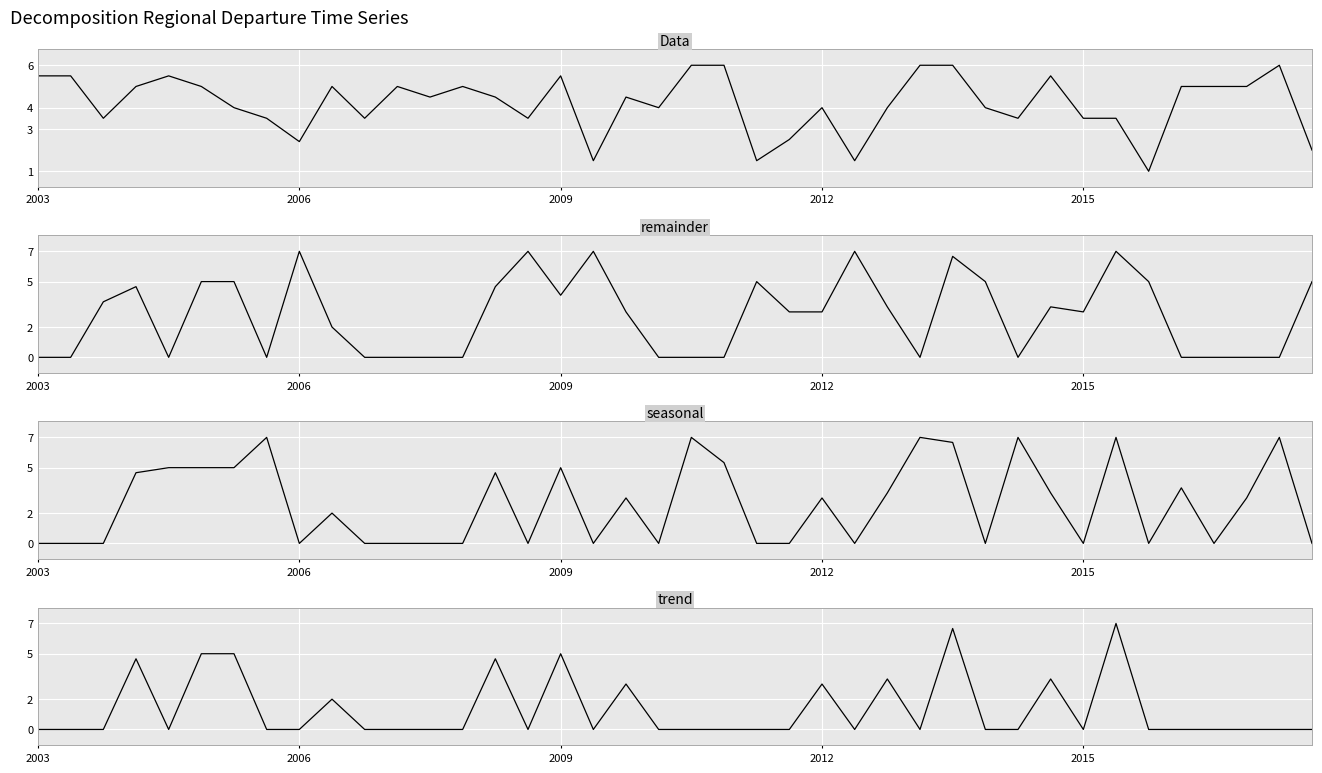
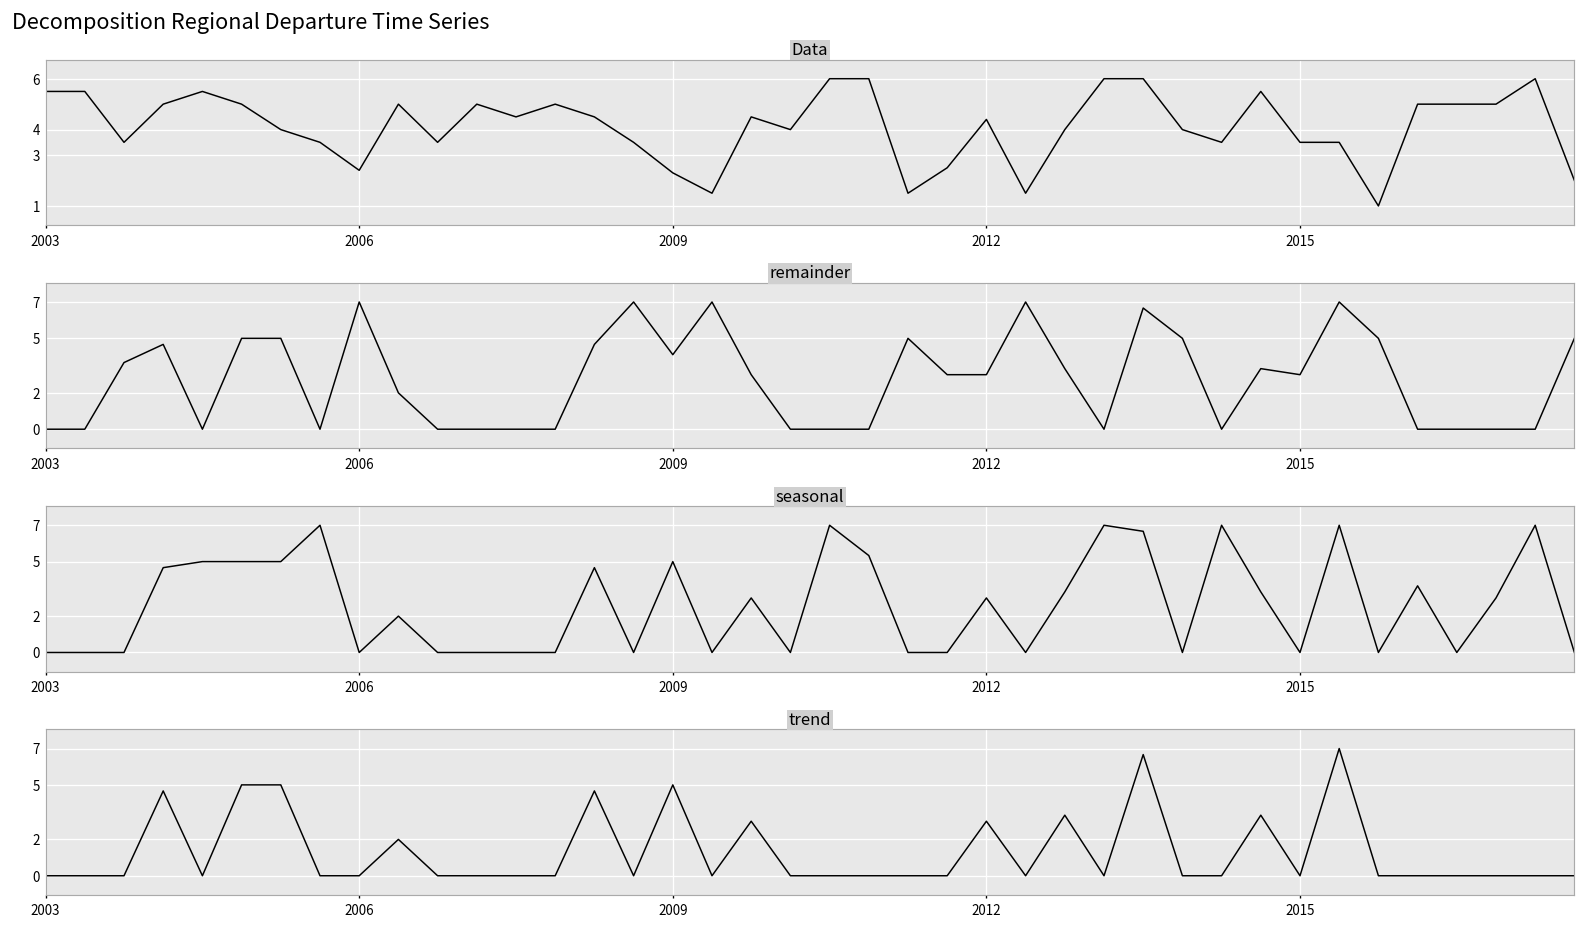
Data, 2009: 5.5 -> 2.3
Data, 2012: 4.0 -> 4.4
